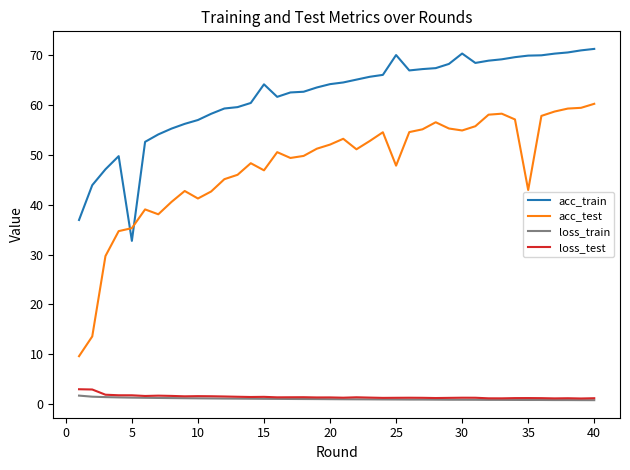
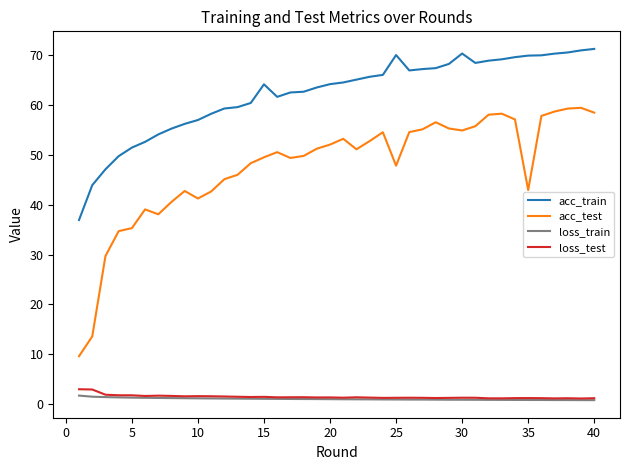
acc_train, 5: 33 -> 51
acc_test, 15: 47 -> 49
acc_test, 40: 60 -> 58
